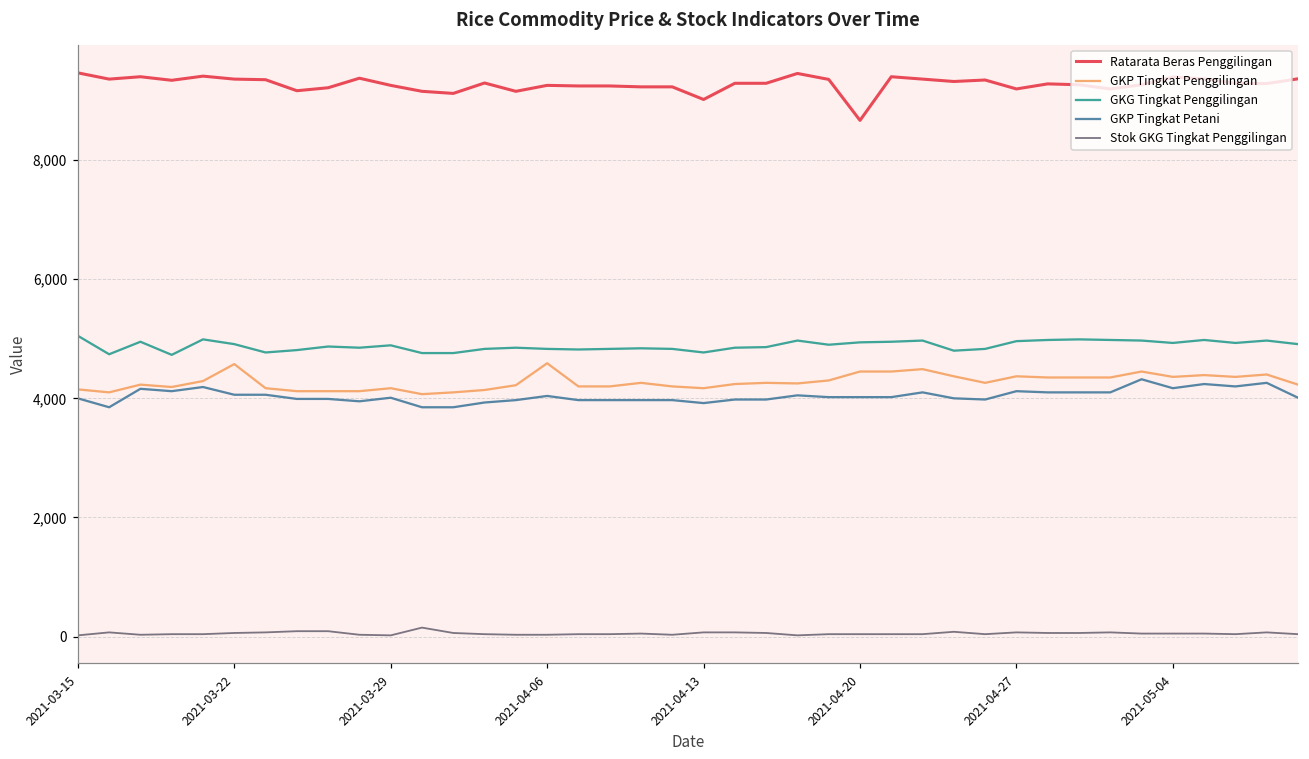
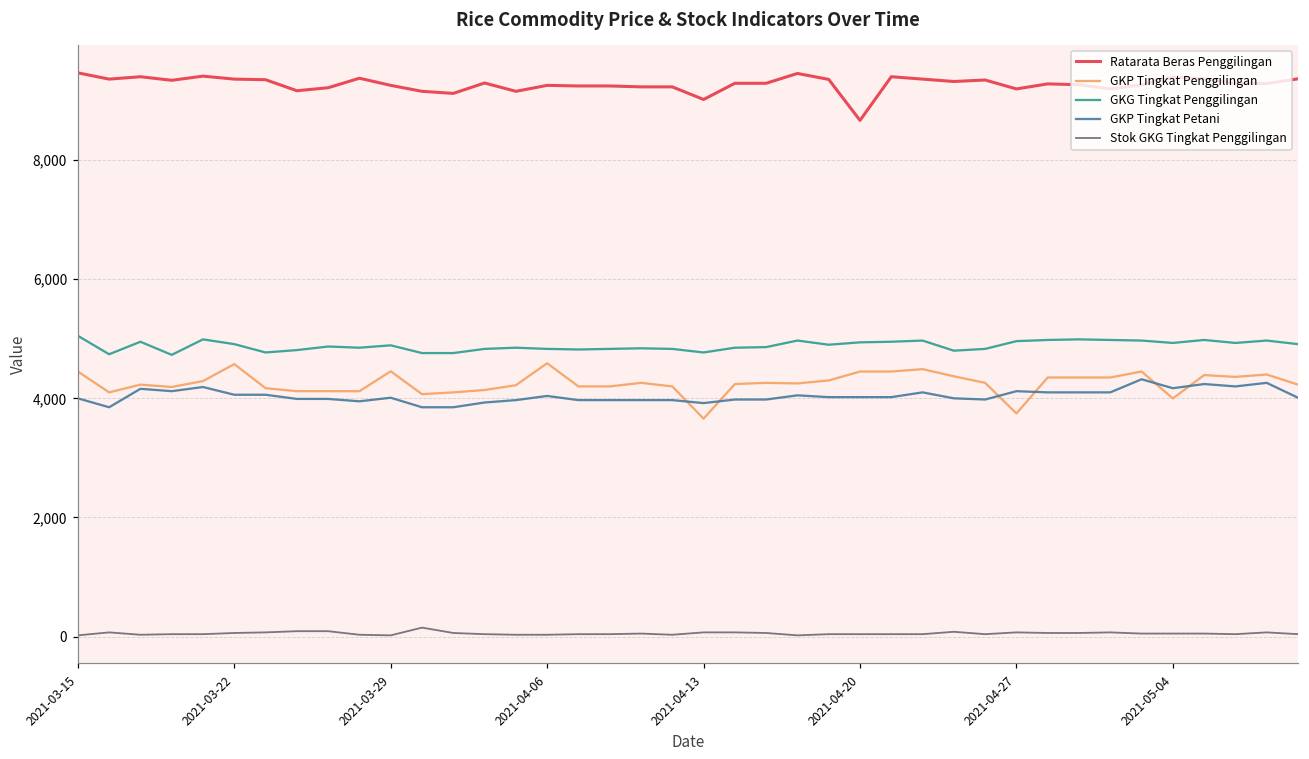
GKP Tingkat Penggilingan, 2021-03-15: 4,200 -> 4,500
GKP Tingkat Penggilingan, 2021-03-29: 4,200 -> 4,500
GKP Tingkat Penggilingan, 2021-04-13: 4,200 -> 3,700
GKP Tingkat Penggilingan, 2021-04-27: 4,400 -> 3,700
GKP Tingkat Penggilingan, 2021-05-04: 4,400 -> 4,000
